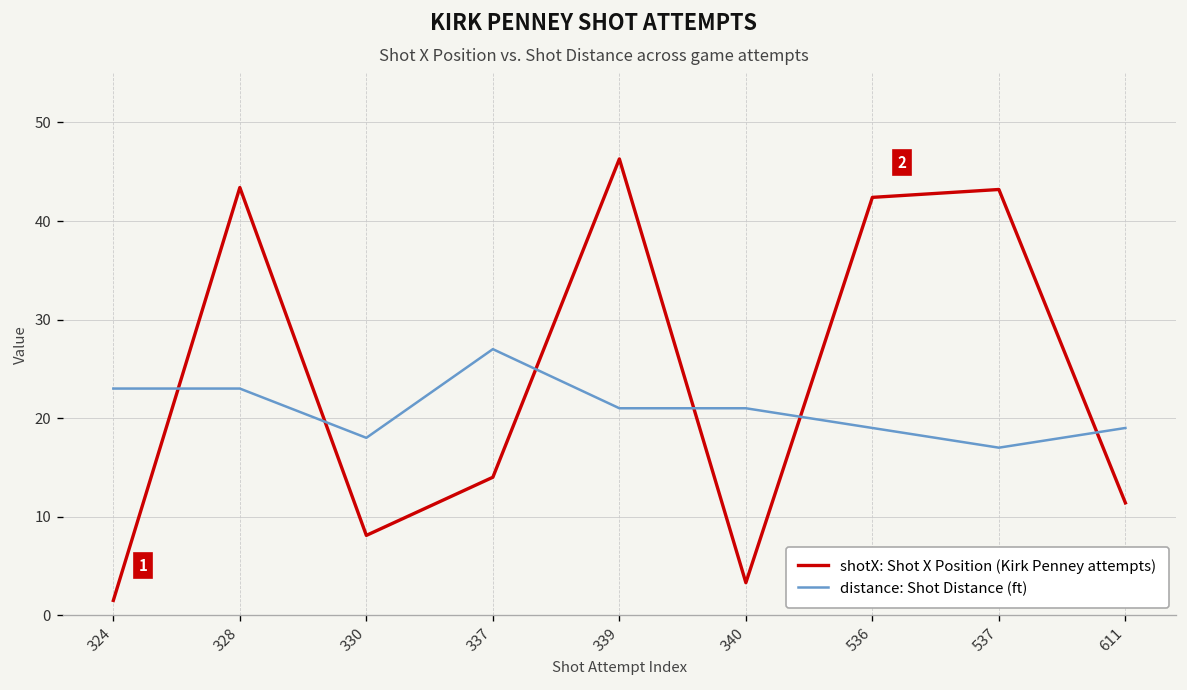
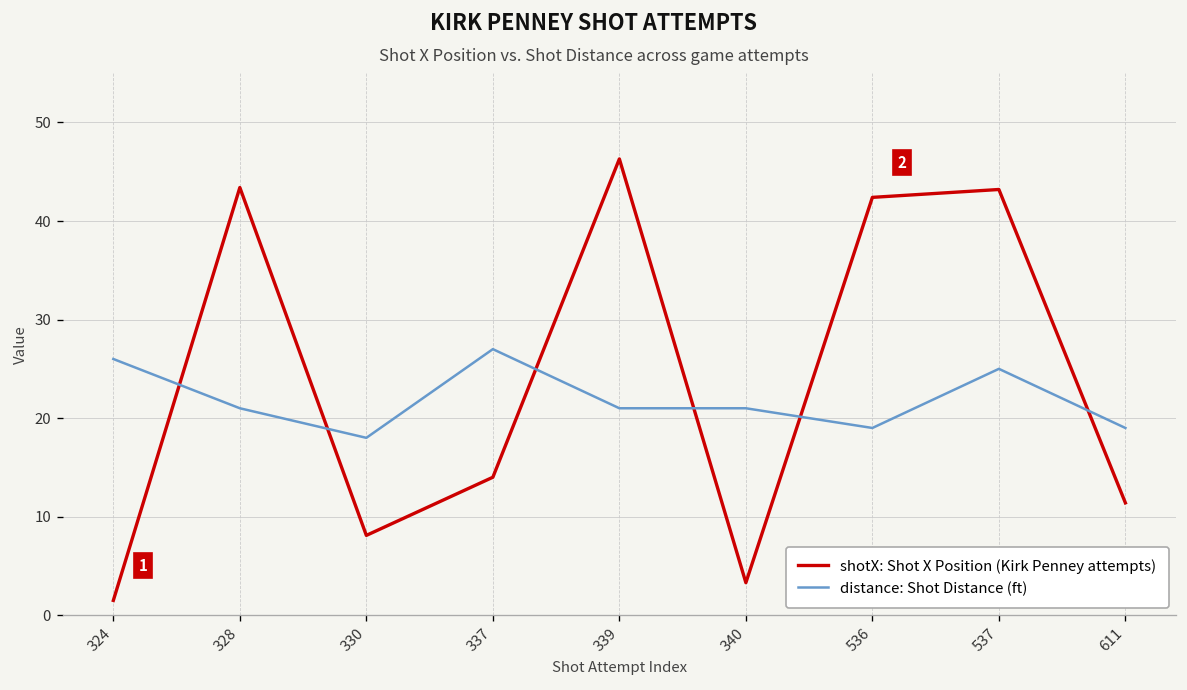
distance: Shot Distance (ft), 324: 23 -> 26
distance: Shot Distance (ft), 328: 23 -> 21
distance: Shot Distance (ft), 537: 17 -> 25
